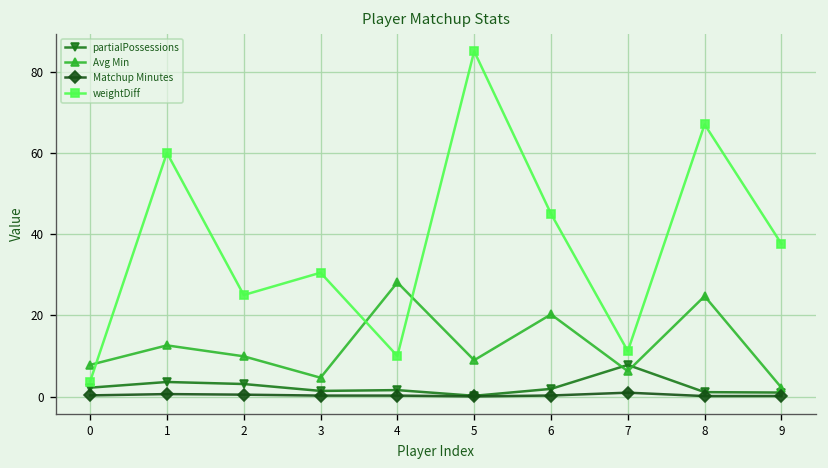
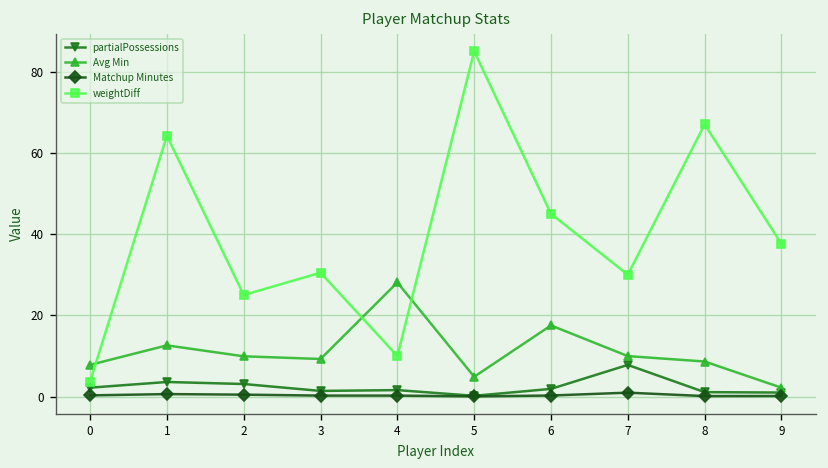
weightDiff, 1: 60 -> 64
Avg Min, 3: 5 -> 9
Avg Min, 5: 9 -> 5
Avg Min, 6: 20 -> 18
Avg Min, 7: 6 -> 10
weightDiff, 7: 11 -> 30
Avg Min, 8: 25 -> 9
